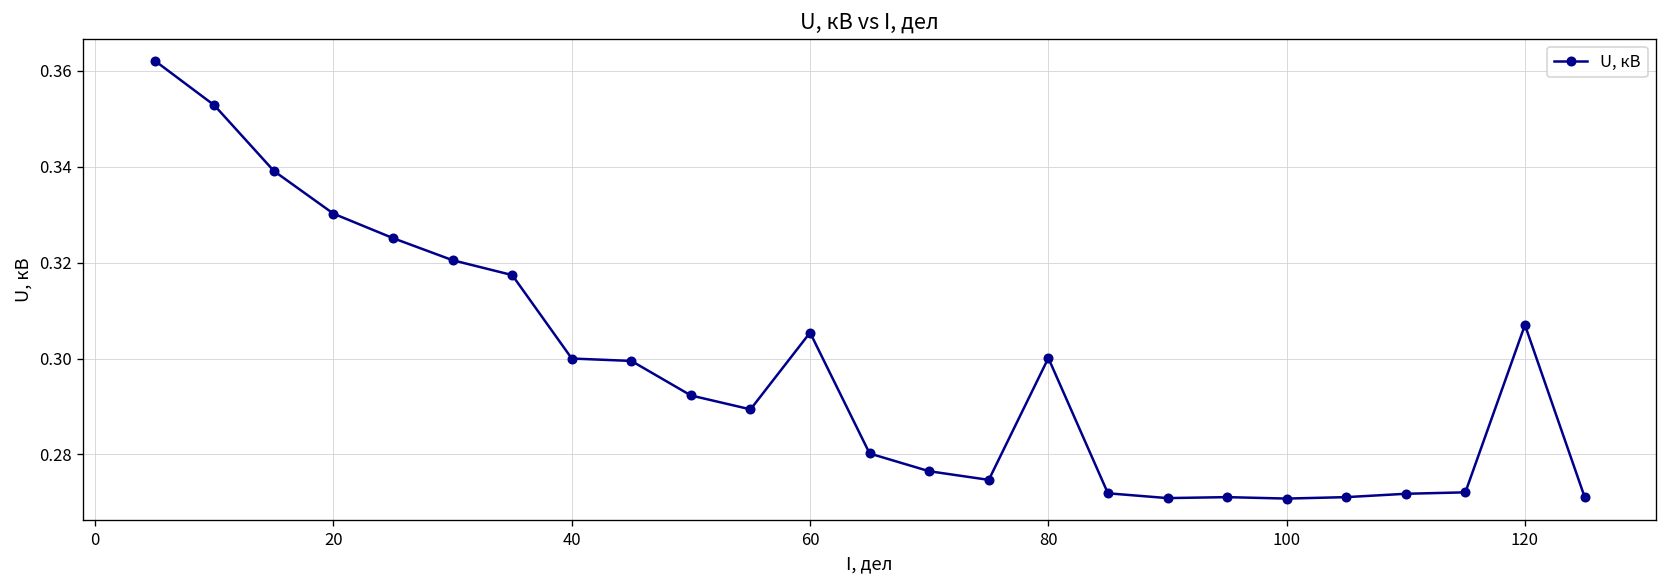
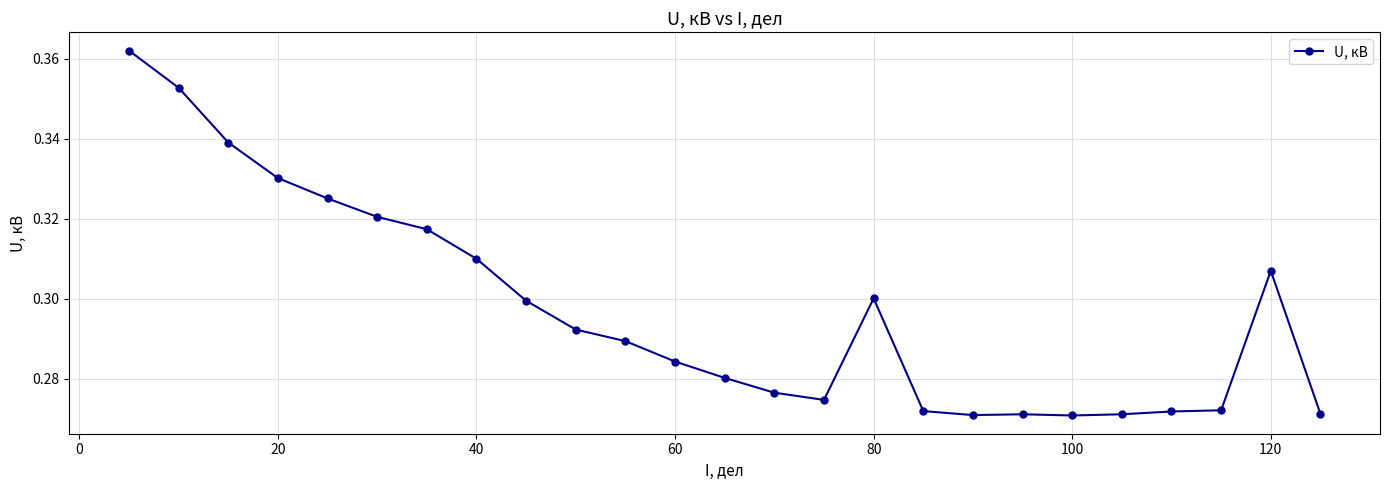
40: 0.30 -> 0.31
60: 0.305 -> 0.284
